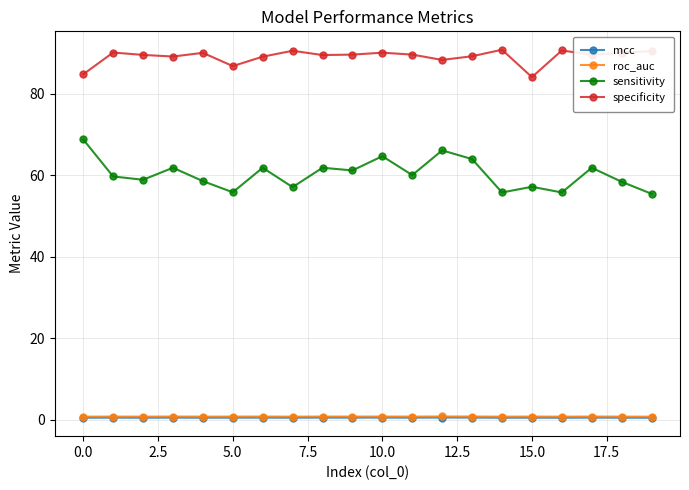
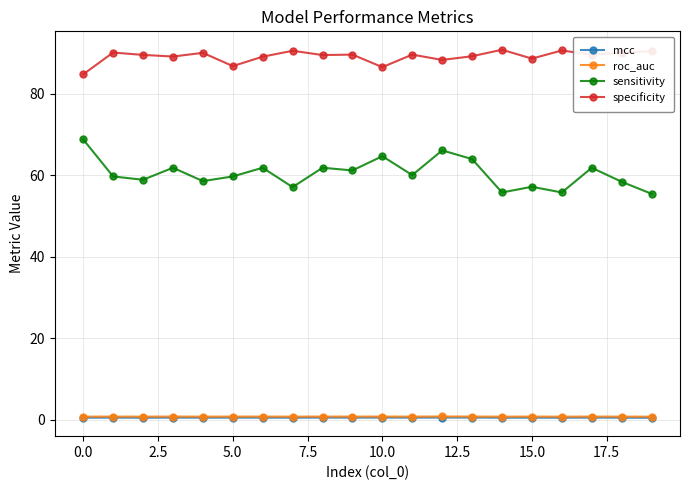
sensitivity, 5.0: 56 -> 60
specificity, 10.0: 90 -> 86
specificity, 15.0: 84 -> 89
